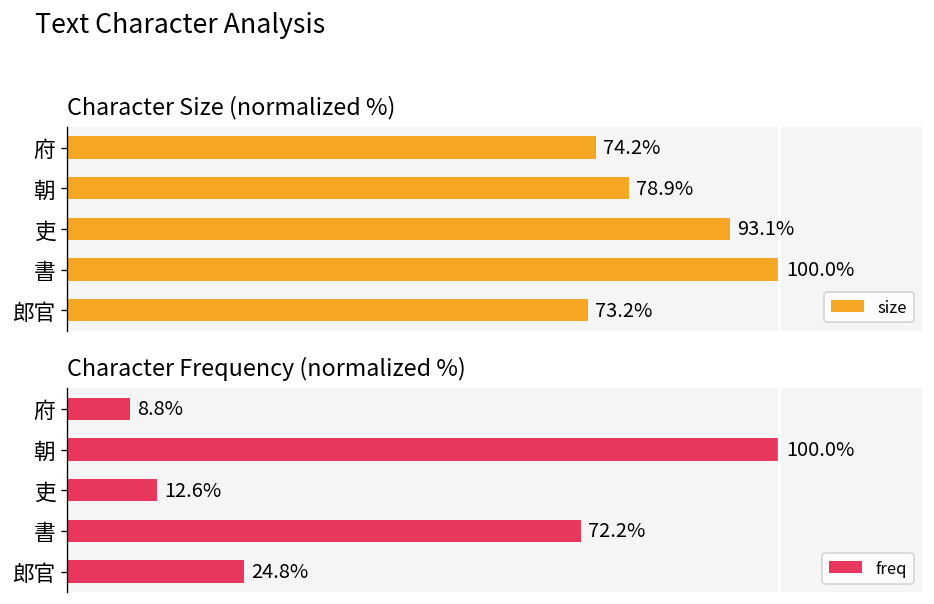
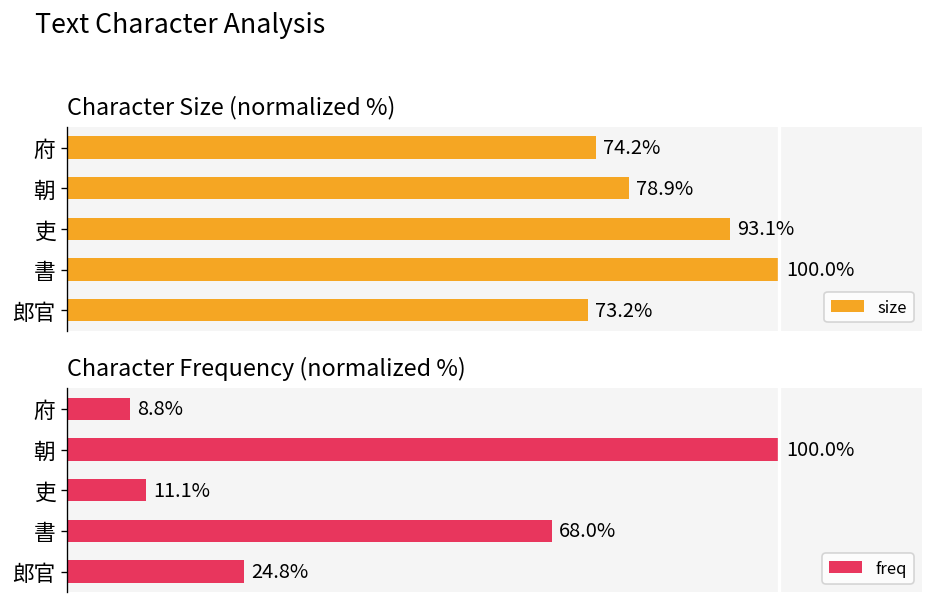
Character Frequency (normalized %), 吏: 12.6% -> 11.1%
Character Frequency (normalized %), 書: 72.2% -> 68.0%
